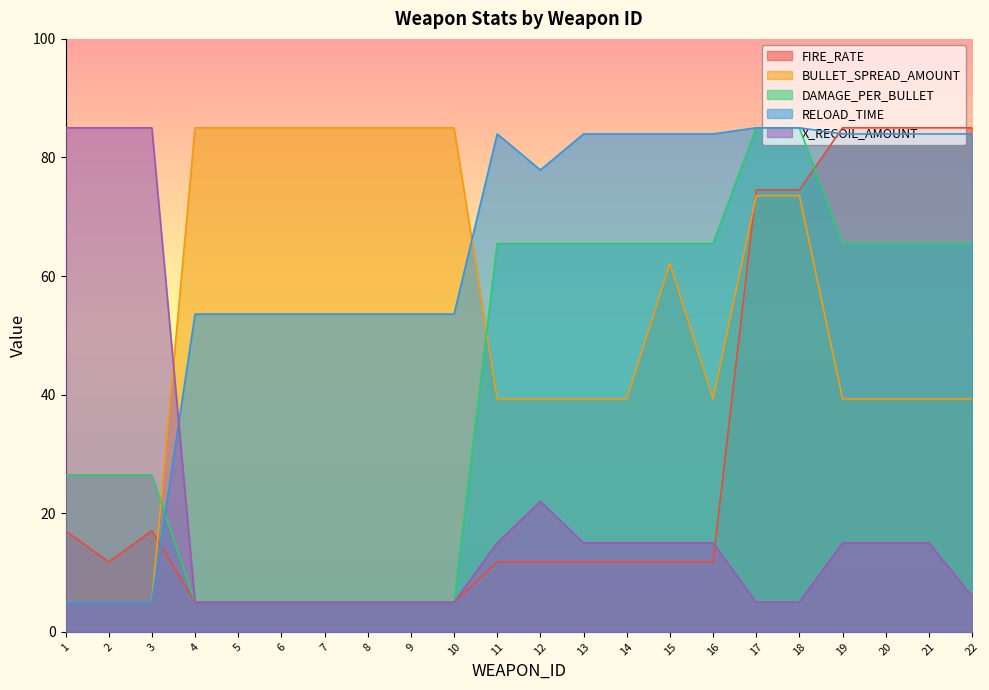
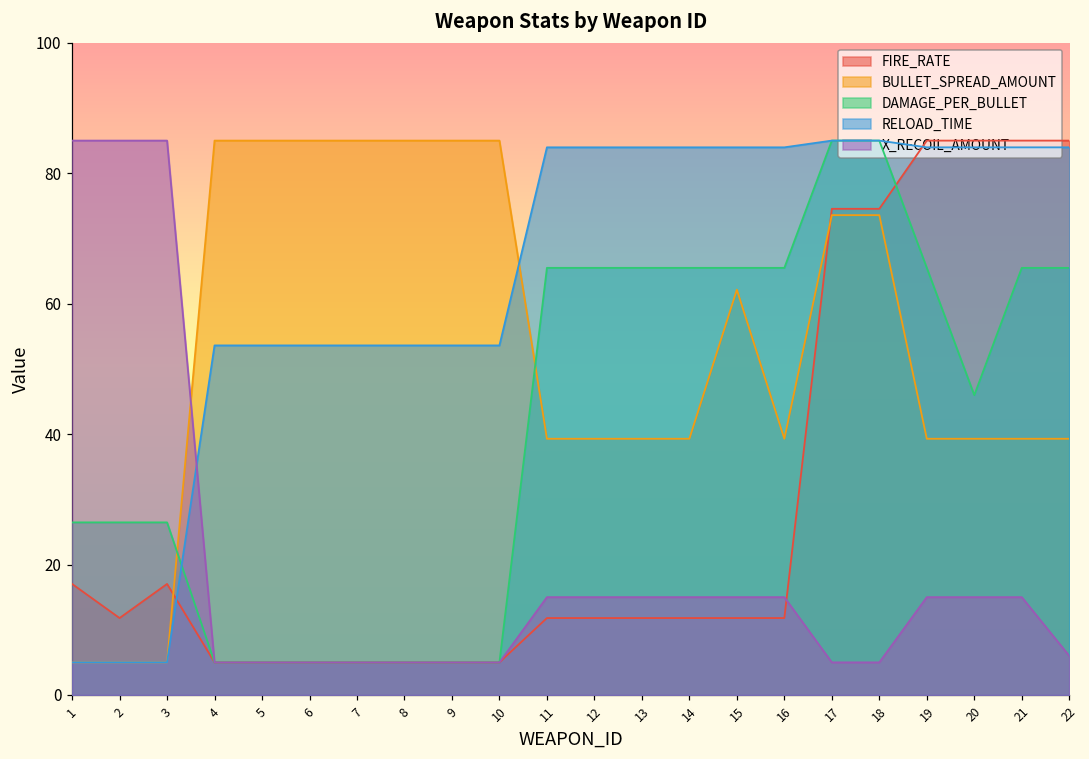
RELOAD_TIME, 12: 78 -> 84
X_RECOIL_AMOUNT, 12: 22 -> 15
DAMAGE_PER_BULLET, 20: 65 -> 46
